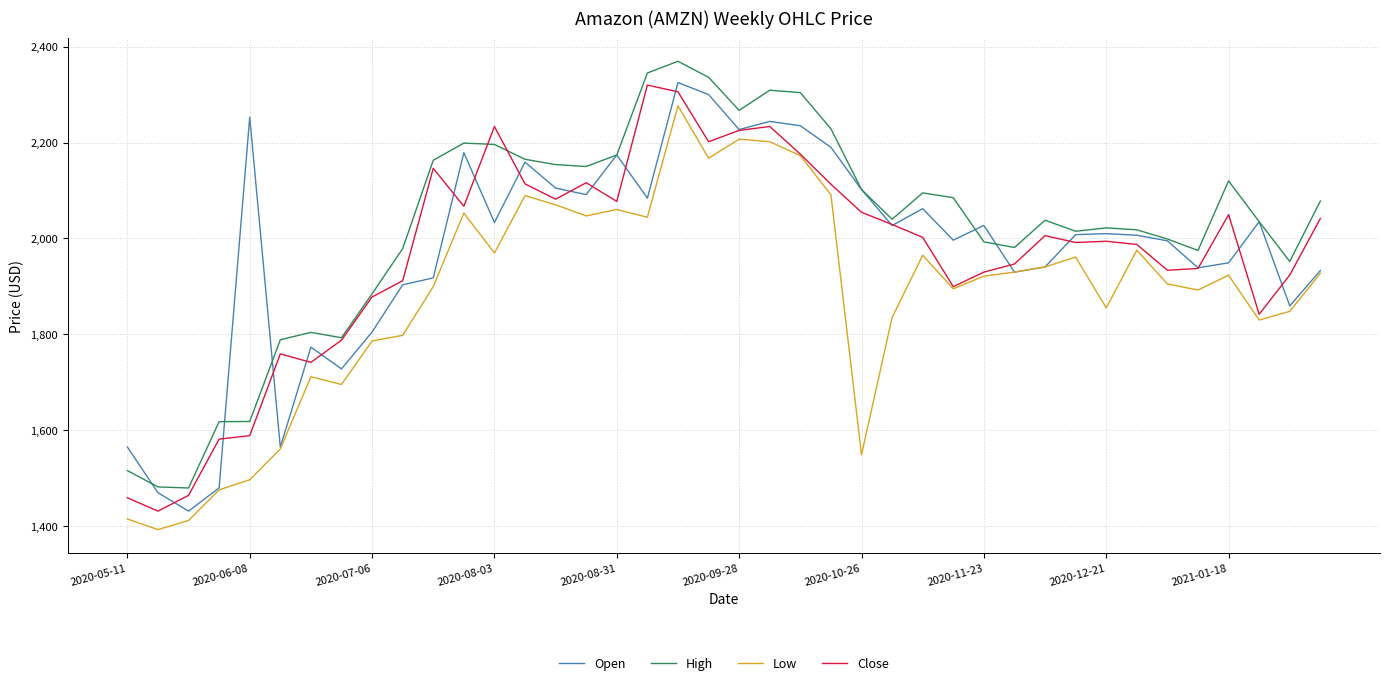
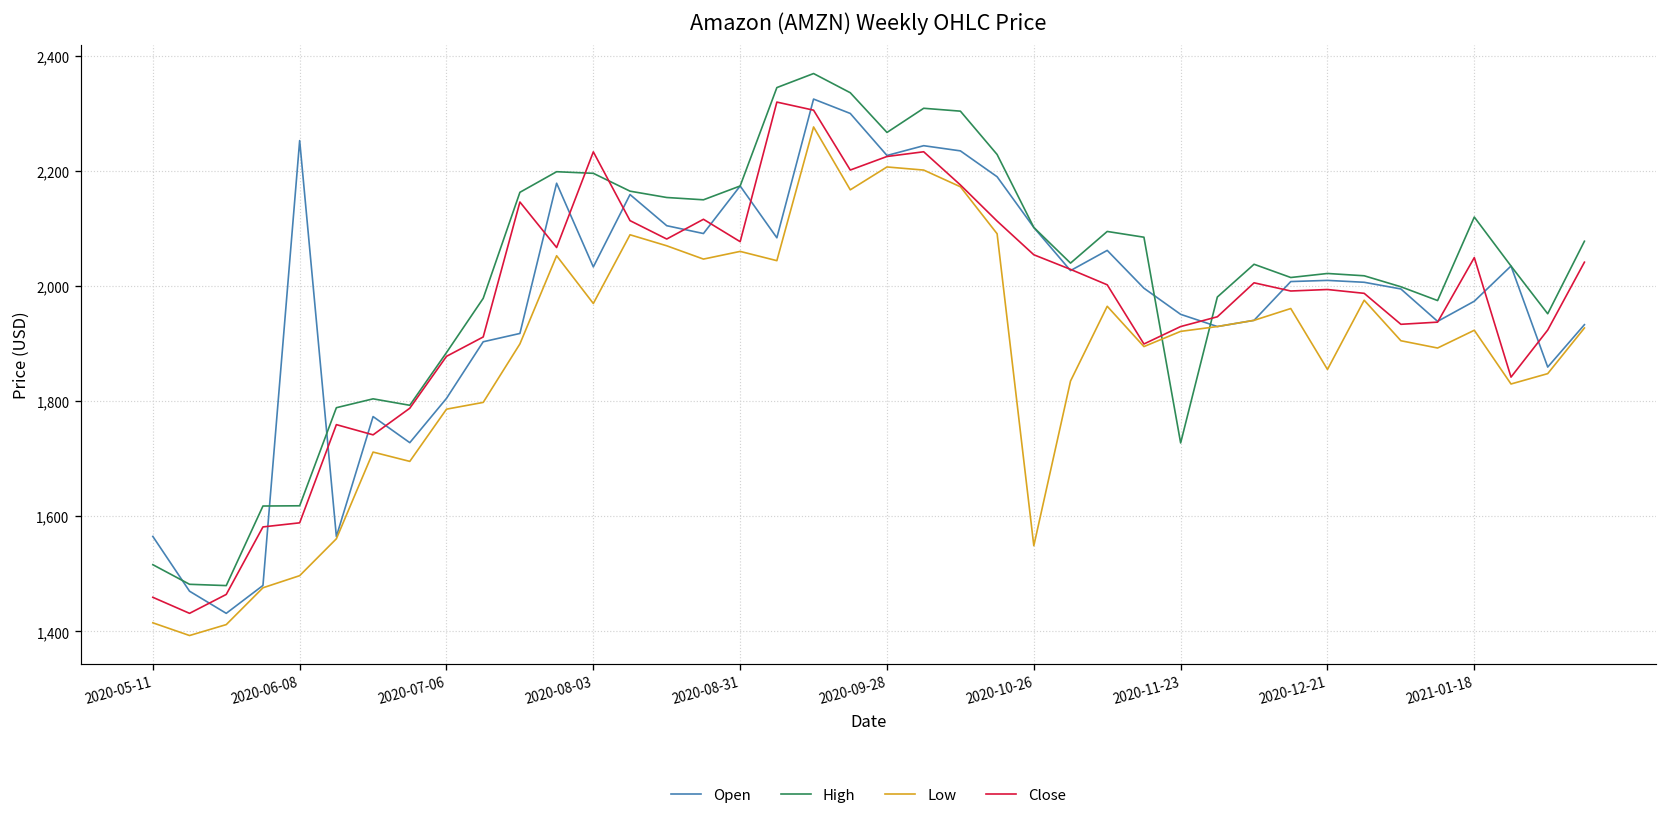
Open, 2020-11-23: 2,030 -> 1,950
High, 2020-11-23: 1,990 -> 1,730
Open, 2021-01-18: 1,950 -> 1,970
